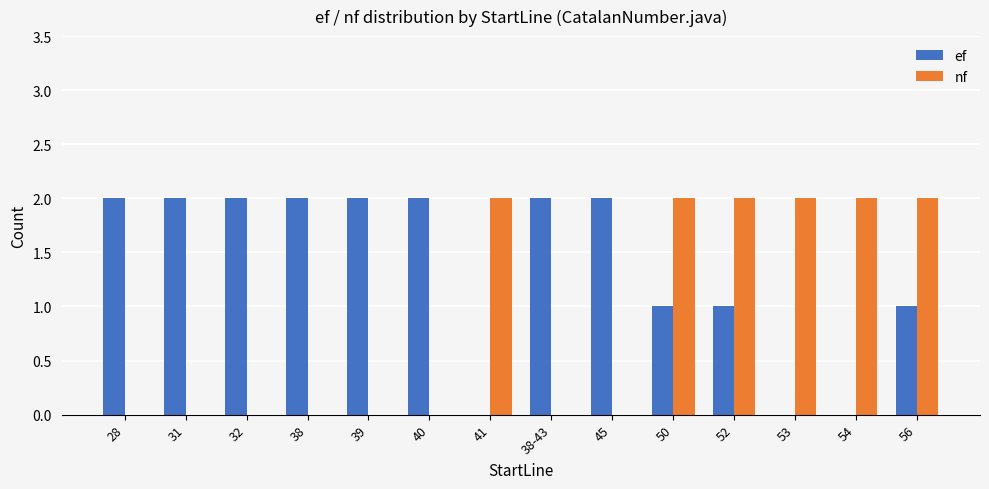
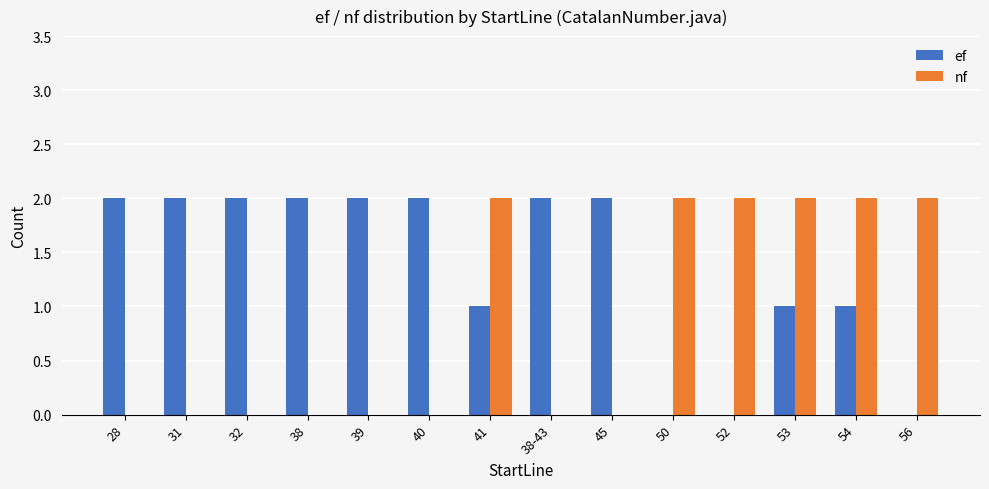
ef, 41: 0 -> 1
ef, 50: 1 -> 0
ef, 52: 1 -> 0
ef, 53: 0 -> 1
ef, 54: 0 -> 1
ef, 56: 1 -> 0
